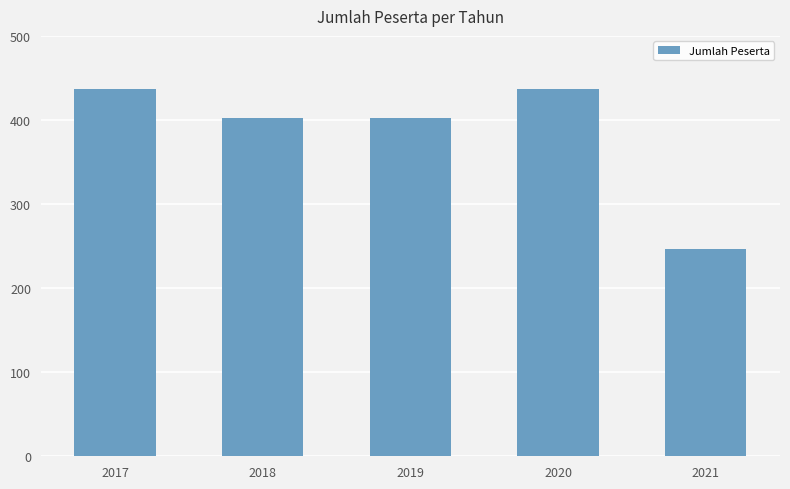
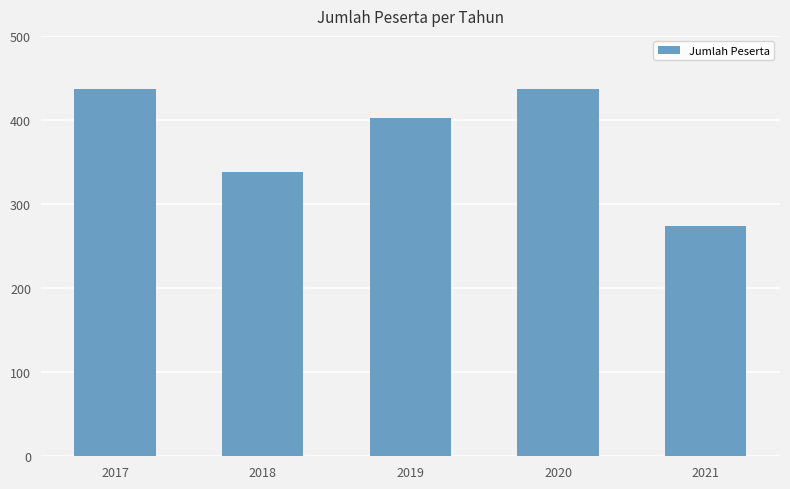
2018: 400 -> 340
2021: 250 -> 270
